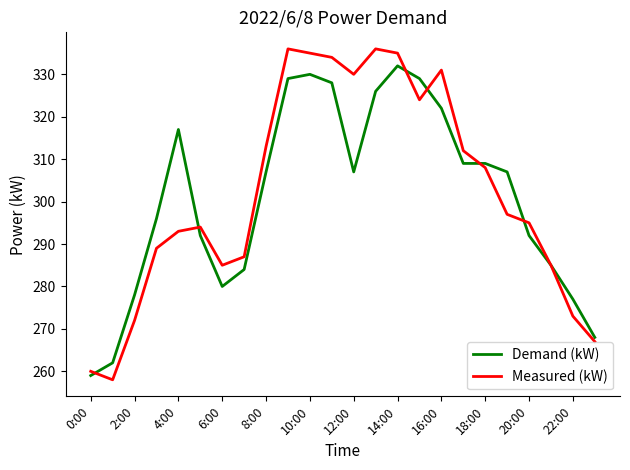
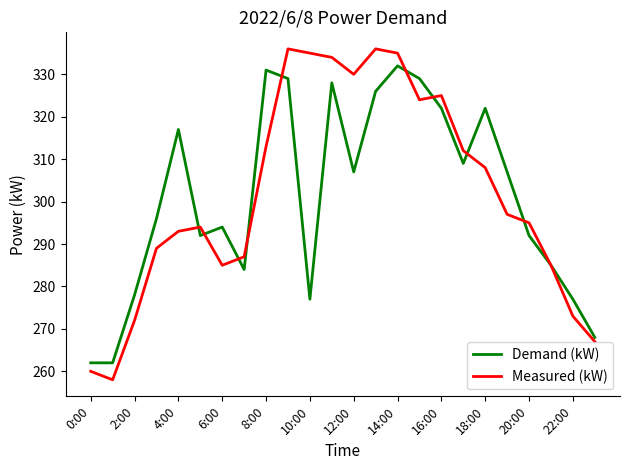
Demand (kW), 0:00: 259 -> 262
Demand (kW), 6:00: 280 -> 294
Demand (kW), 8:00: 307 -> 331
Demand (kW), 10:00: 330 -> 277
Measured (kW), 16:00: 331 -> 325
Demand (kW), 18:00: 309 -> 322
